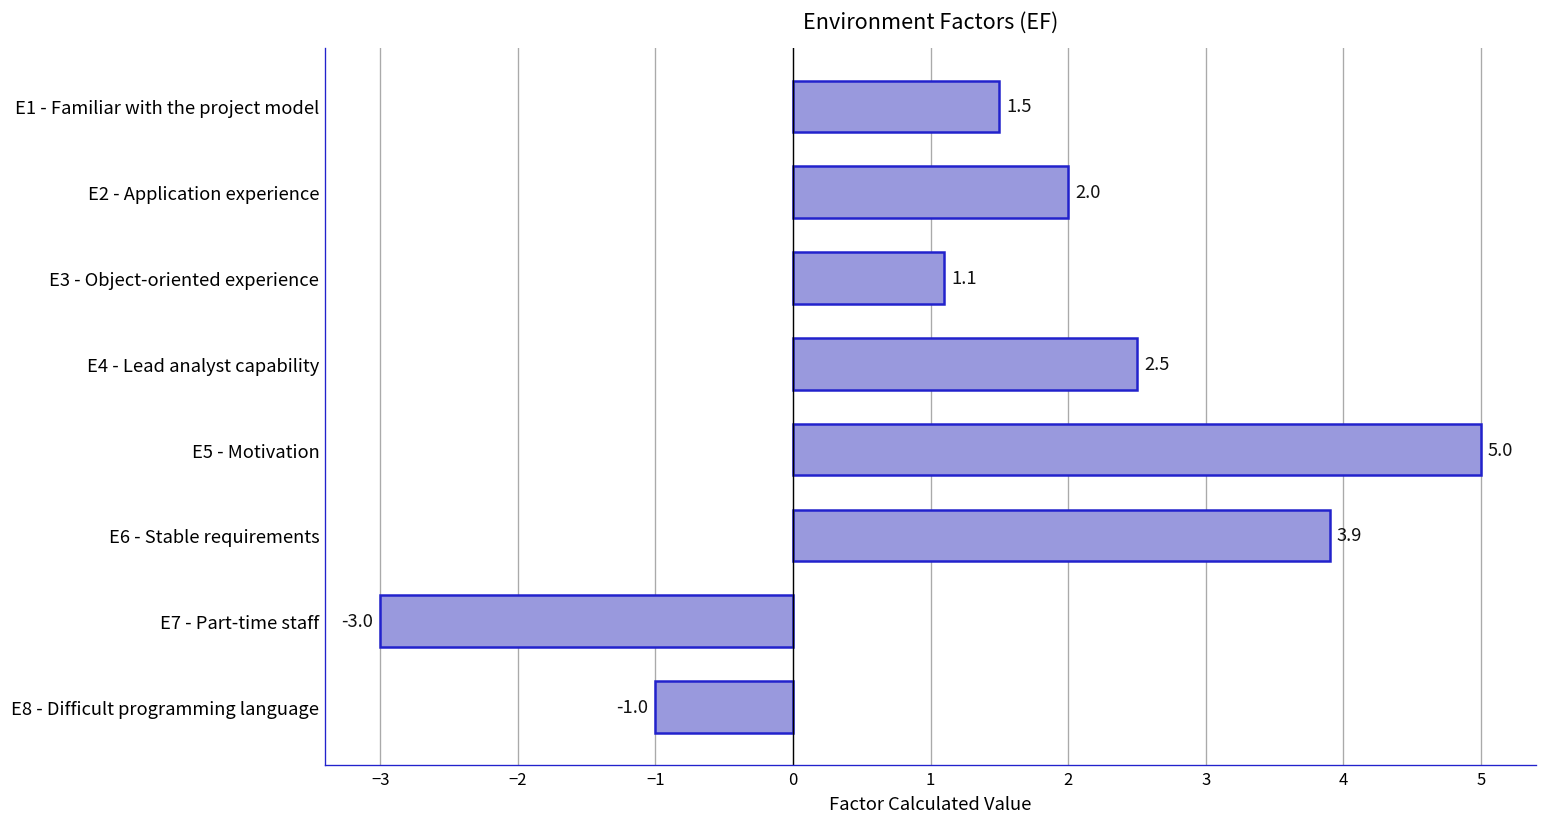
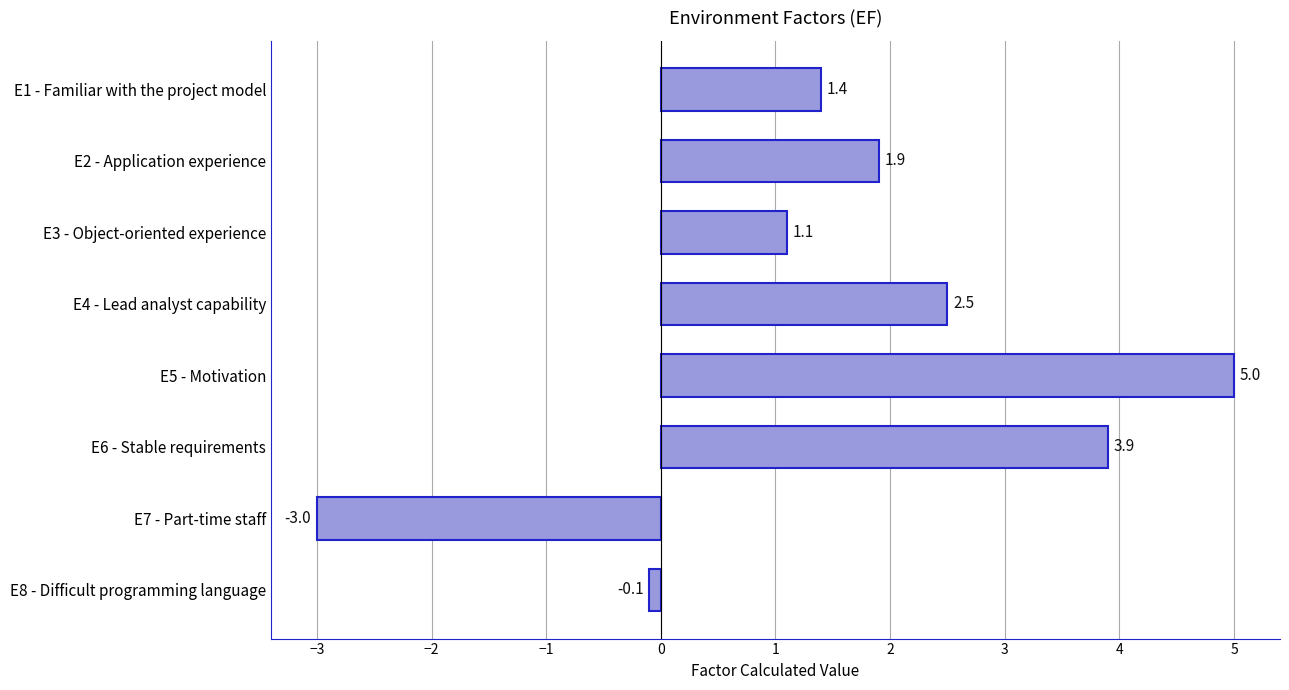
E1 - Familiar with the project model: 1.5 -> 1.4
E2 - Application experience: 2.0 -> 1.9
E8 - Difficult programming language: -1.0 -> -0.1
